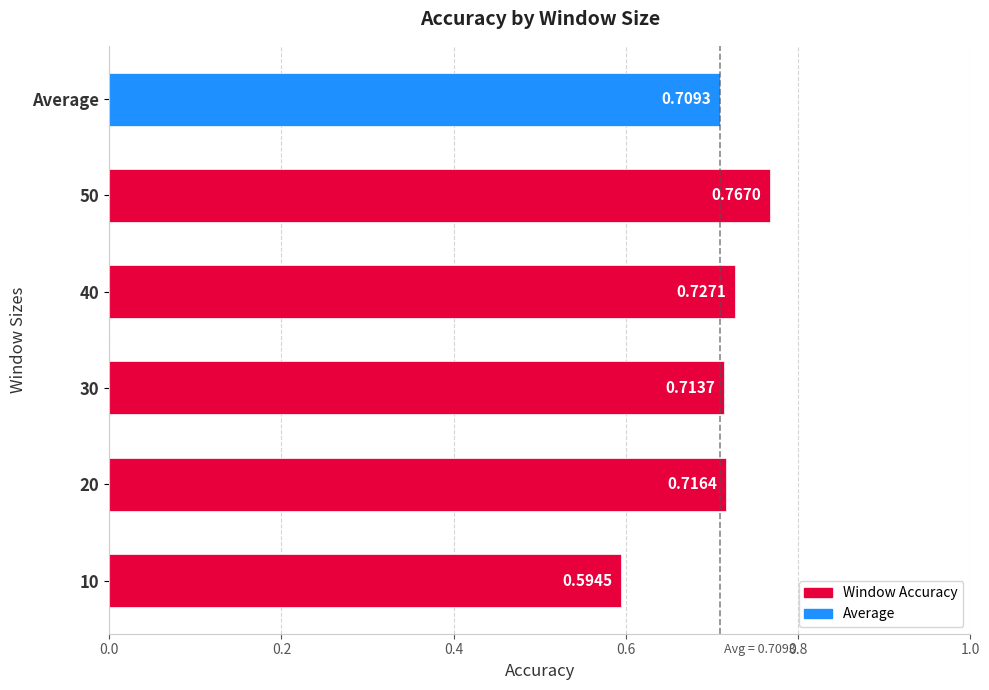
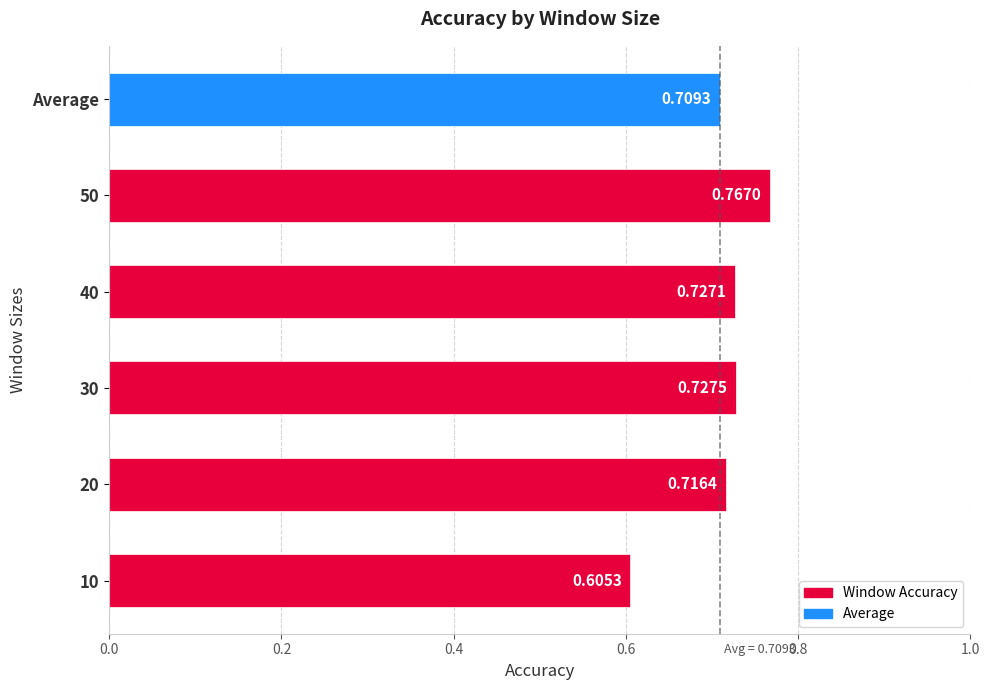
30: 0.7137 -> 0.7275
10: 0.5945 -> 0.6053
